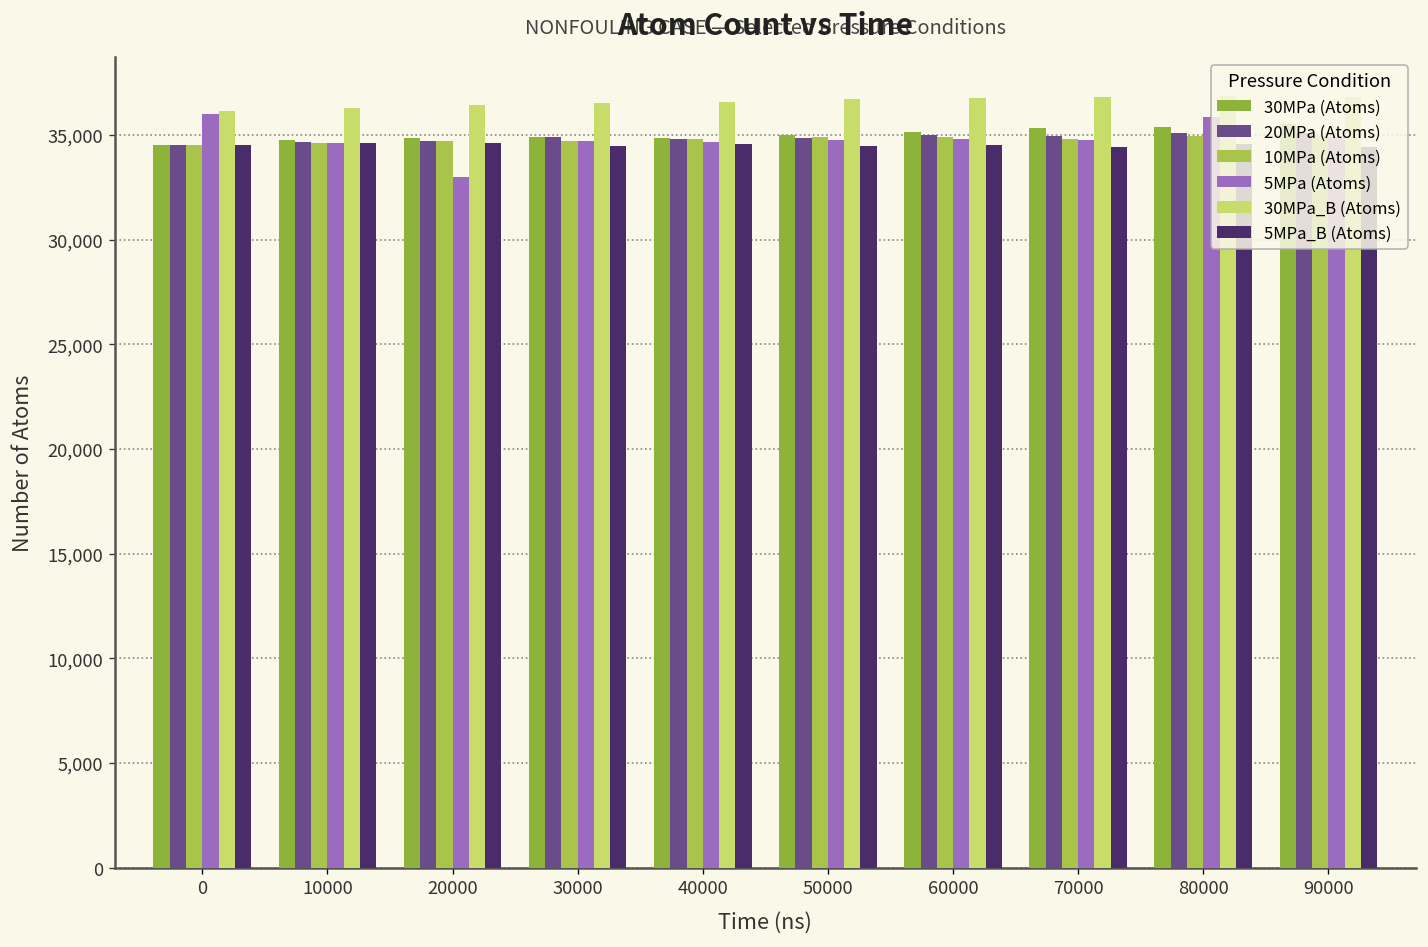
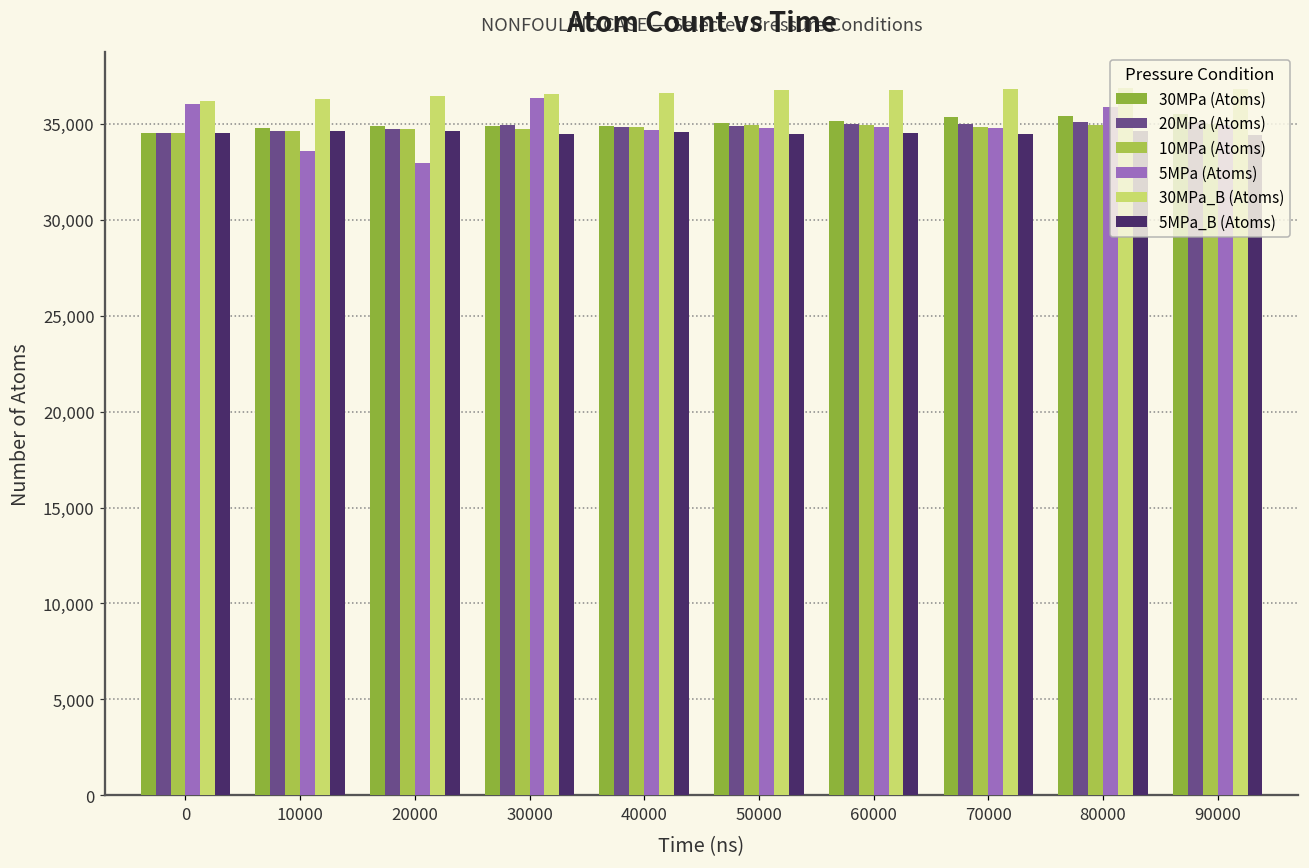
5MPa (Atoms), 10000: 34,600 -> 33,600
5MPa (Atoms), 30000: 34,700 -> 36,300
